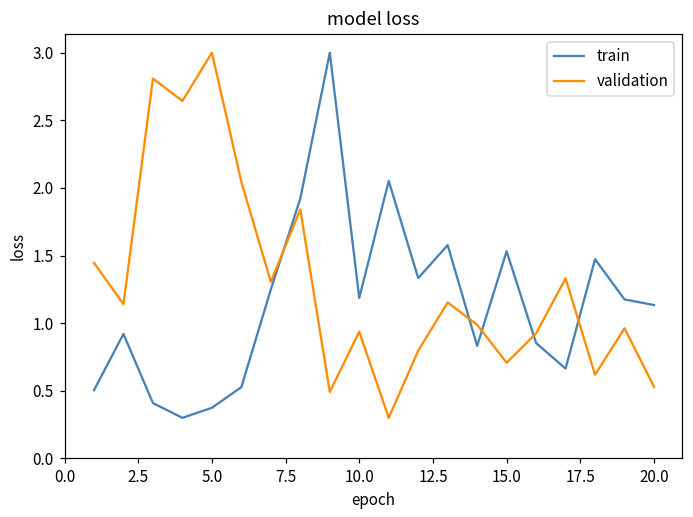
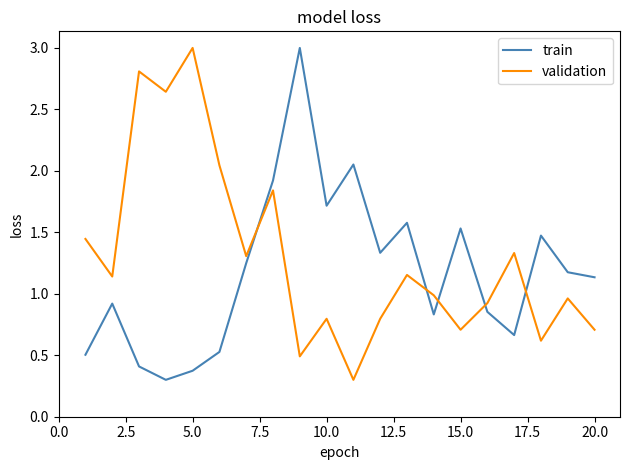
train, 10.0: 1.19 -> 1.72
validation, 10.0: 0.94 -> 0.80
validation, 20.0: 0.53 -> 0.71
